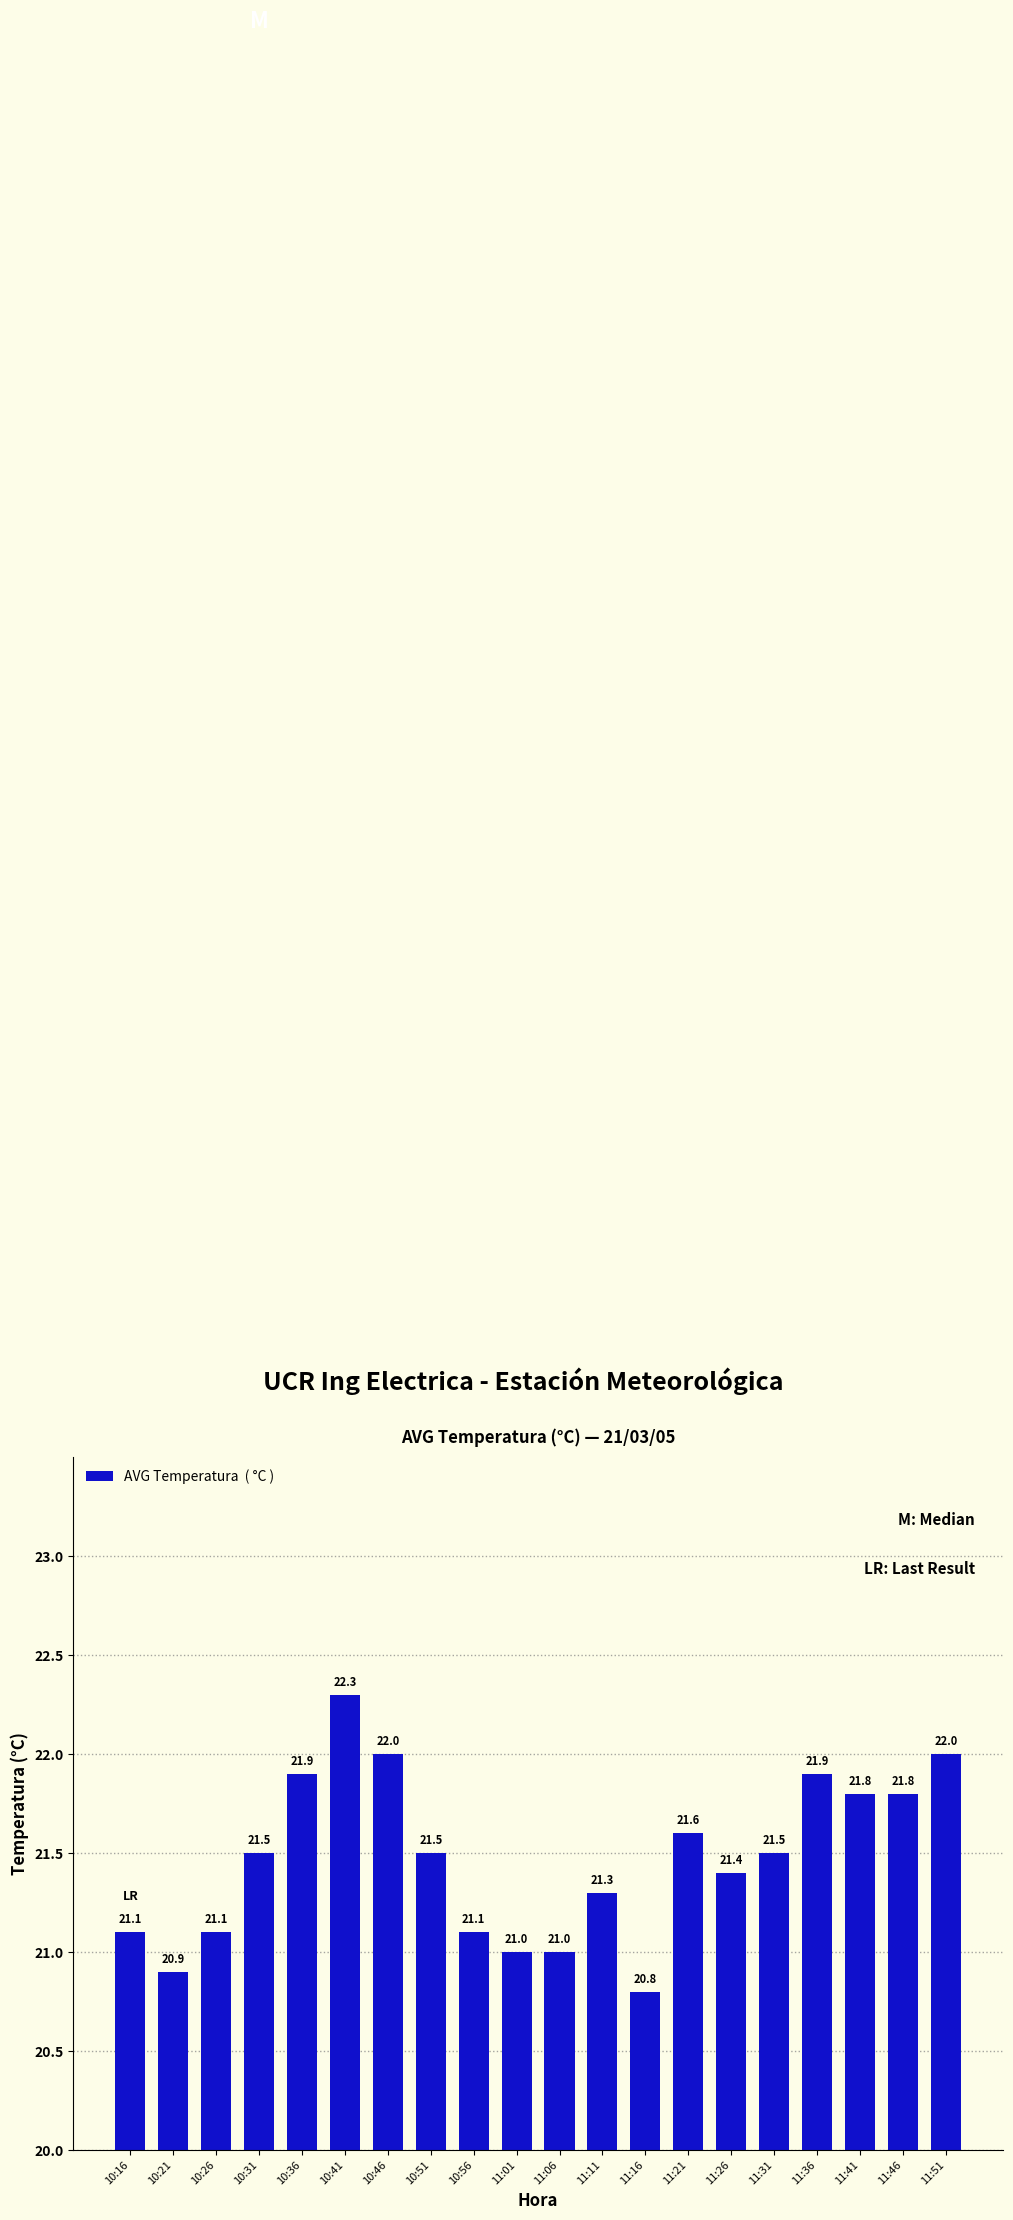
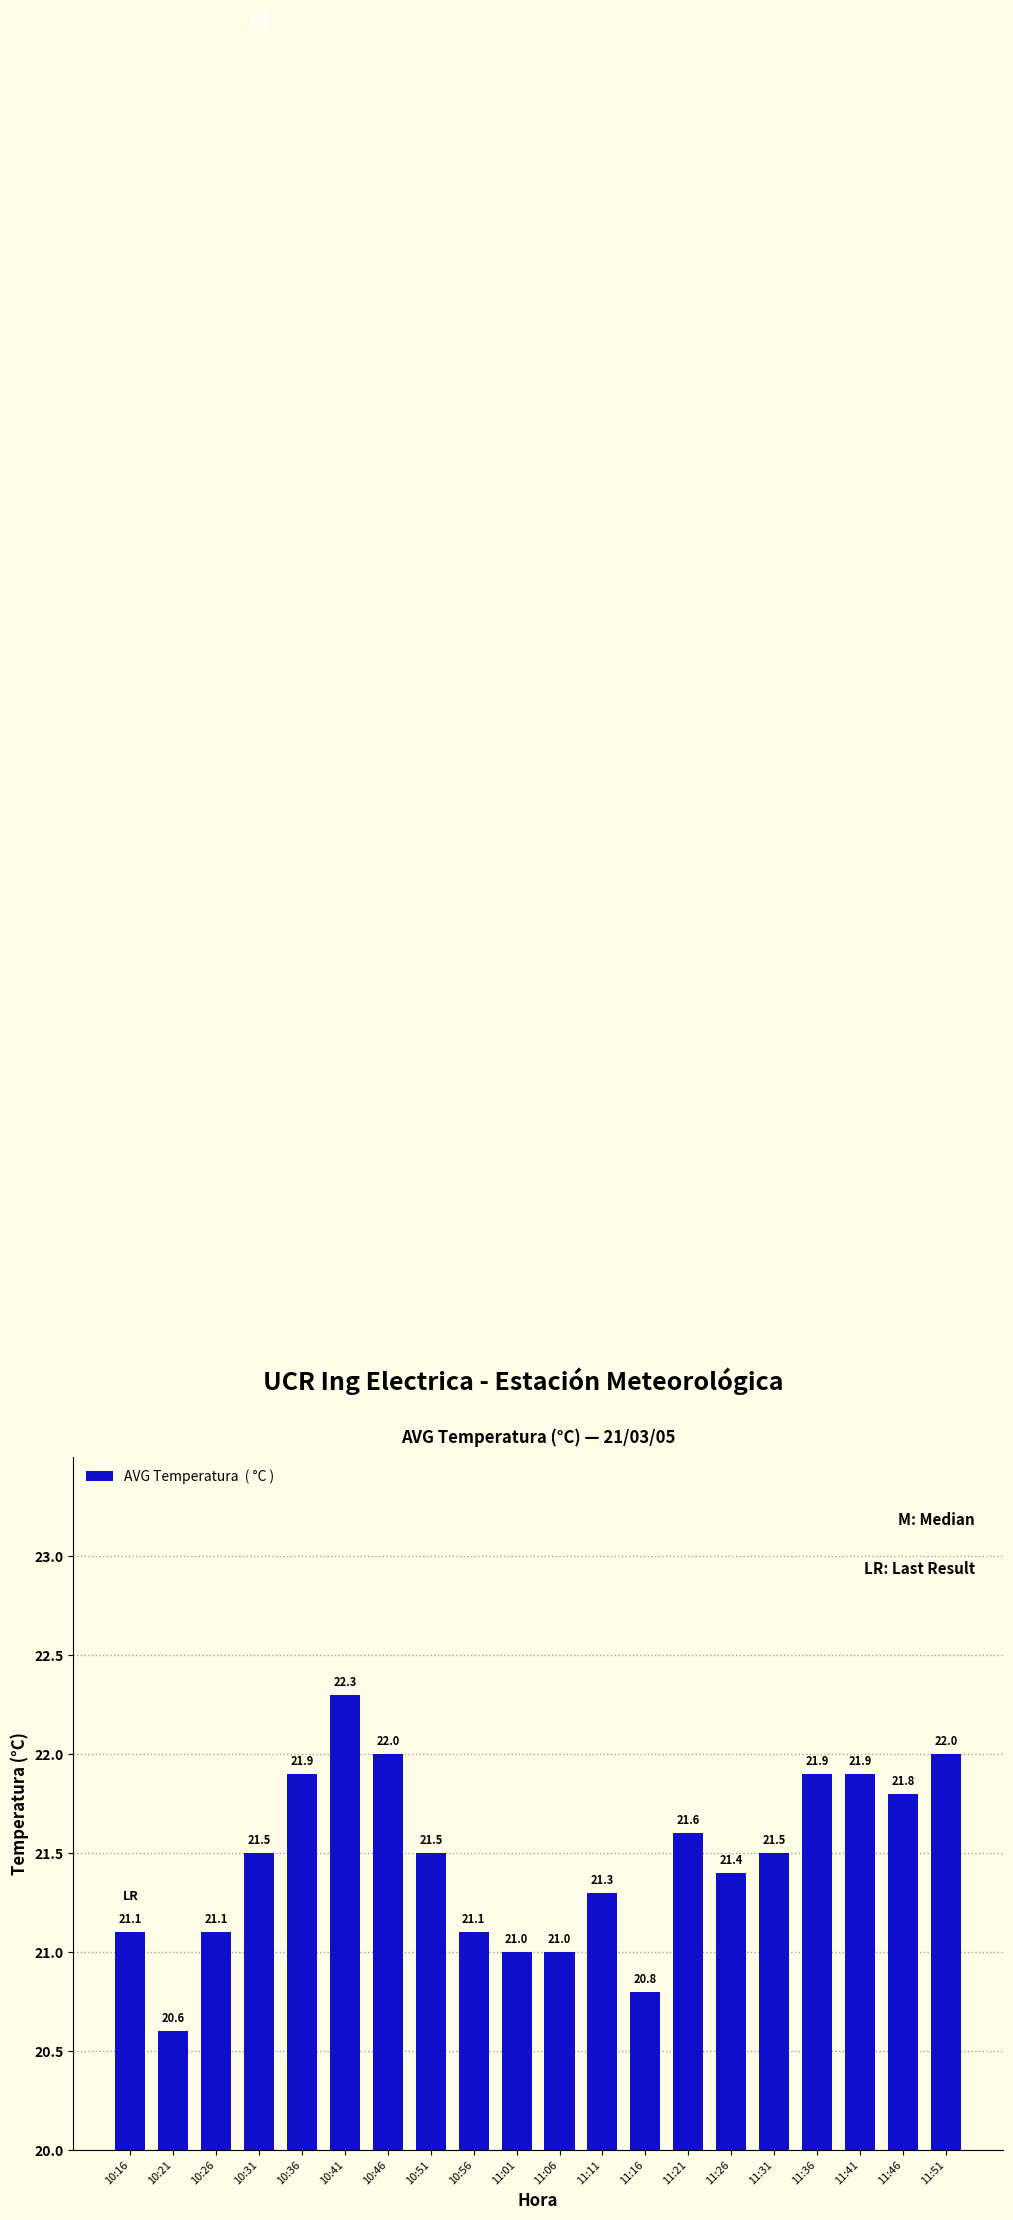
10:21: 20.9 -> 20.6
11:41: 21.8 -> 21.9
